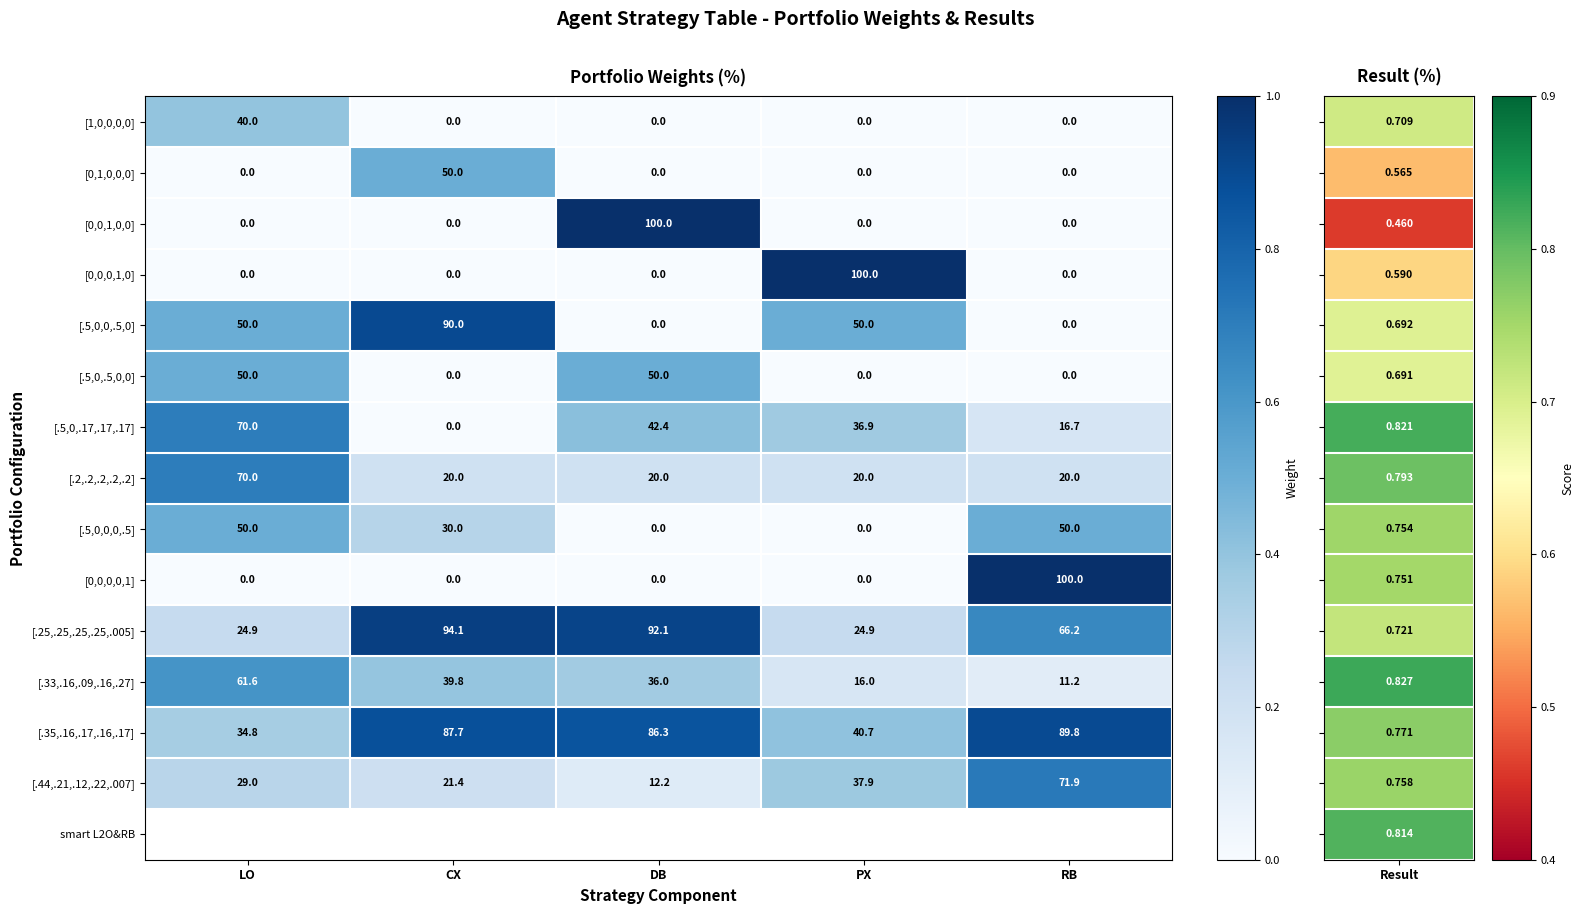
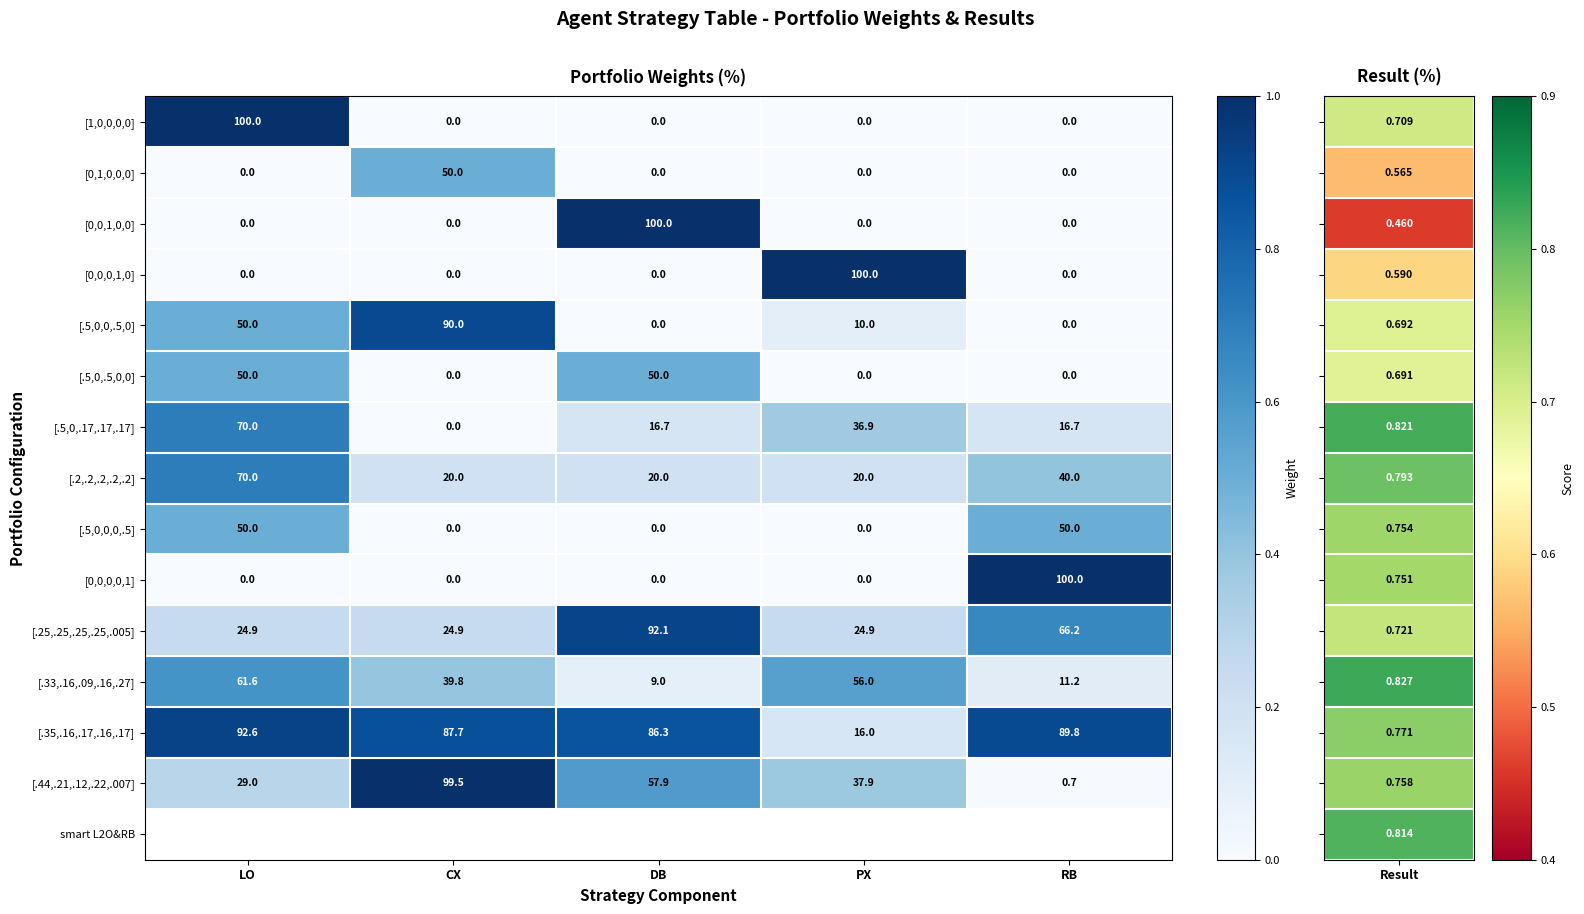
Portfolio Weights (%), [1,0,0,0,0], LO: 40.0 -> 100.0
Portfolio Weights (%), [.5,0,0,.5,0], PX: 50.0 -> 10.0
Portfolio Weights (%), [.5,0,.17,.17,.17], DB: 42.4 -> 16.7
Portfolio Weights (%), [.2,.2,.2,.2,.2], RB: 20.0 -> 40.0
Portfolio Weights (%), [.5,0,0,0,.5], CX: 30.0 -> 0.0
Portfolio Weights (%), [.25,.25,.25,.25,.005], CX: 94.1 -> 24.9
Portfolio Weights (%), [.33,.16,.09,.16,.27], DB: 36.0 -> 9.0
Portfolio Weights (%), [.33,.16,.09,.16,.27], PX: 16.0 -> 56.0
Portfolio Weights (%), [.35,.16,.17,.16,.17], LO: 34.8 -> 92.6
Portfolio Weights (%), [.35,.16,.17,.16,.17], PX: 40.7 -> 16.0
Portfolio Weights (%), [.44,.21,.12,.22,.007], CX: 21.4 -> 99.5
Portfolio Weights (%), [.44,.21,.12,.22,.007], DB: 12.2 -> 57.9
Portfolio Weights (%), [.44,.21,.12,.22,.007], RB: 71.9 -> 0.7
